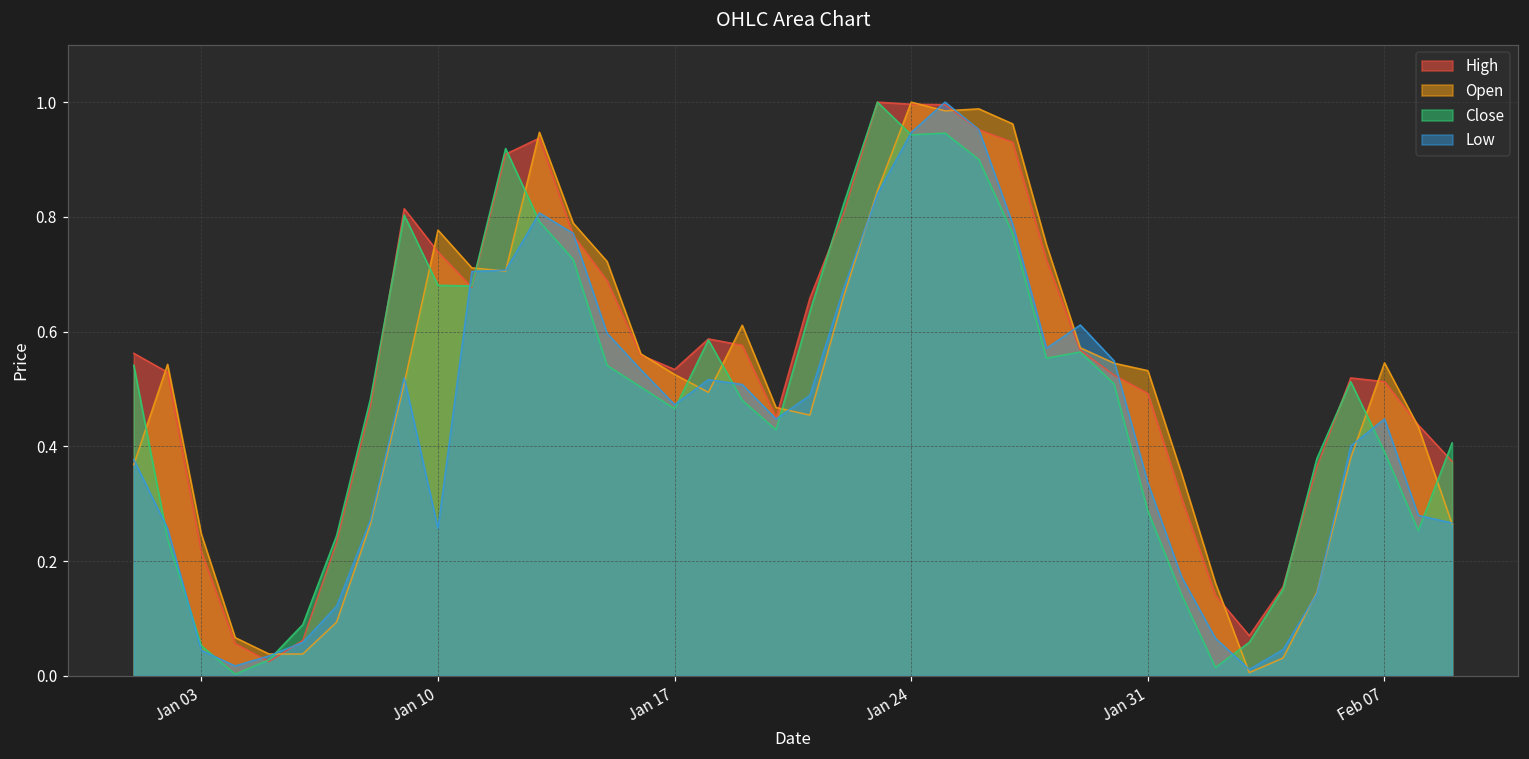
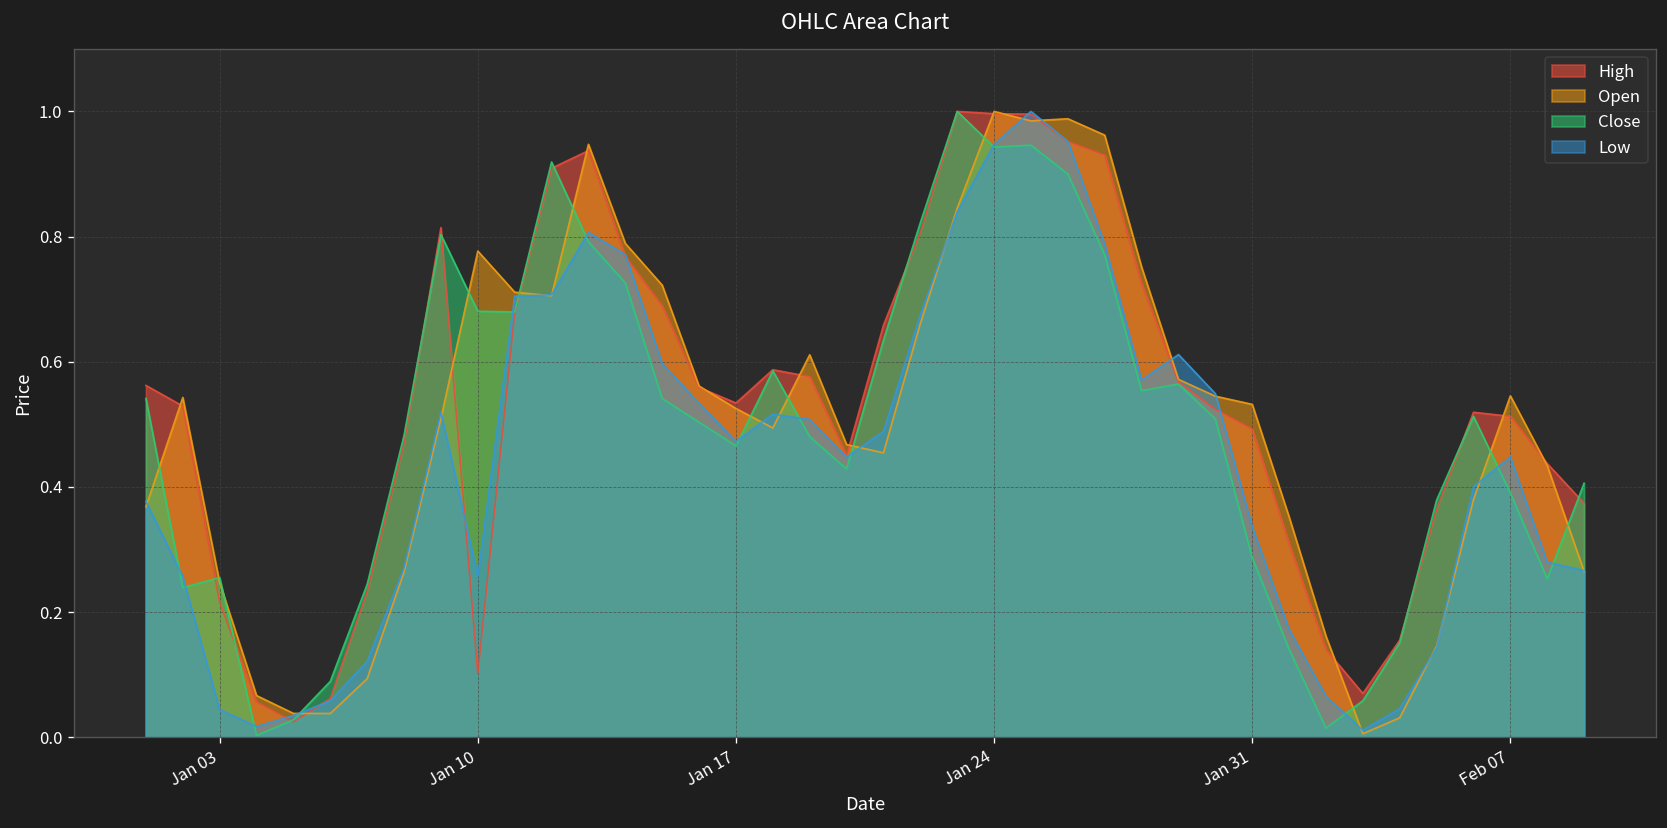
Close, Jan 03: 0.05 -> 0.26
High, Jan 10: 0.74 -> 0.10
